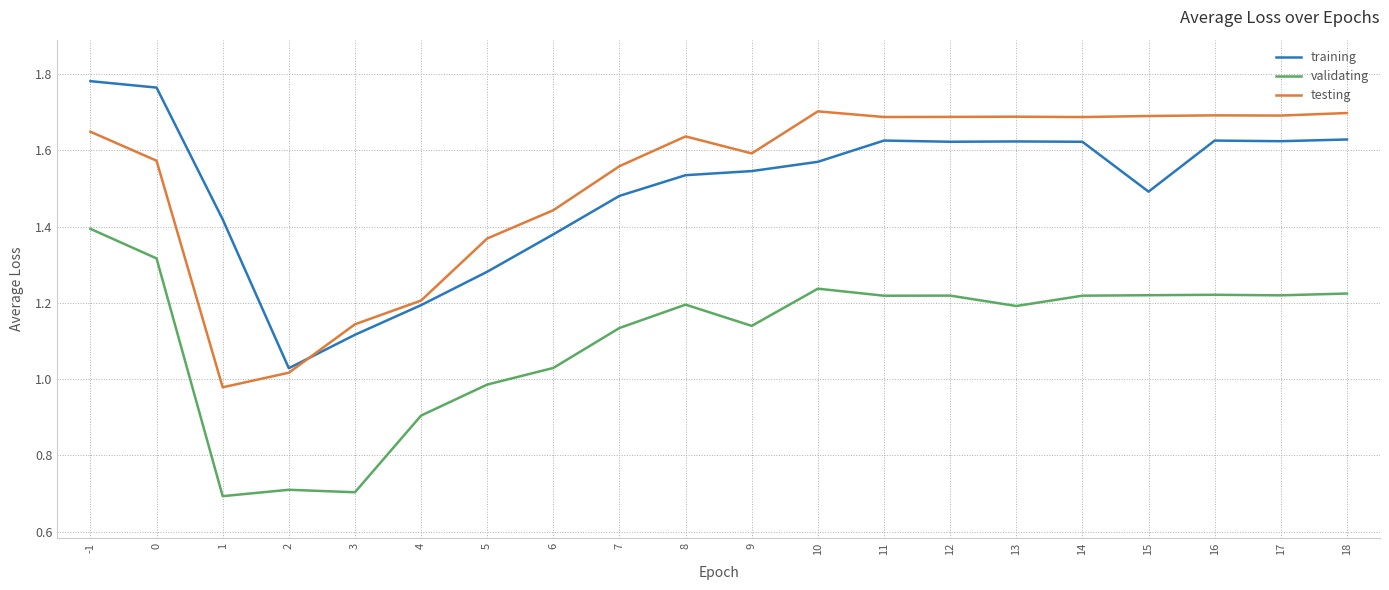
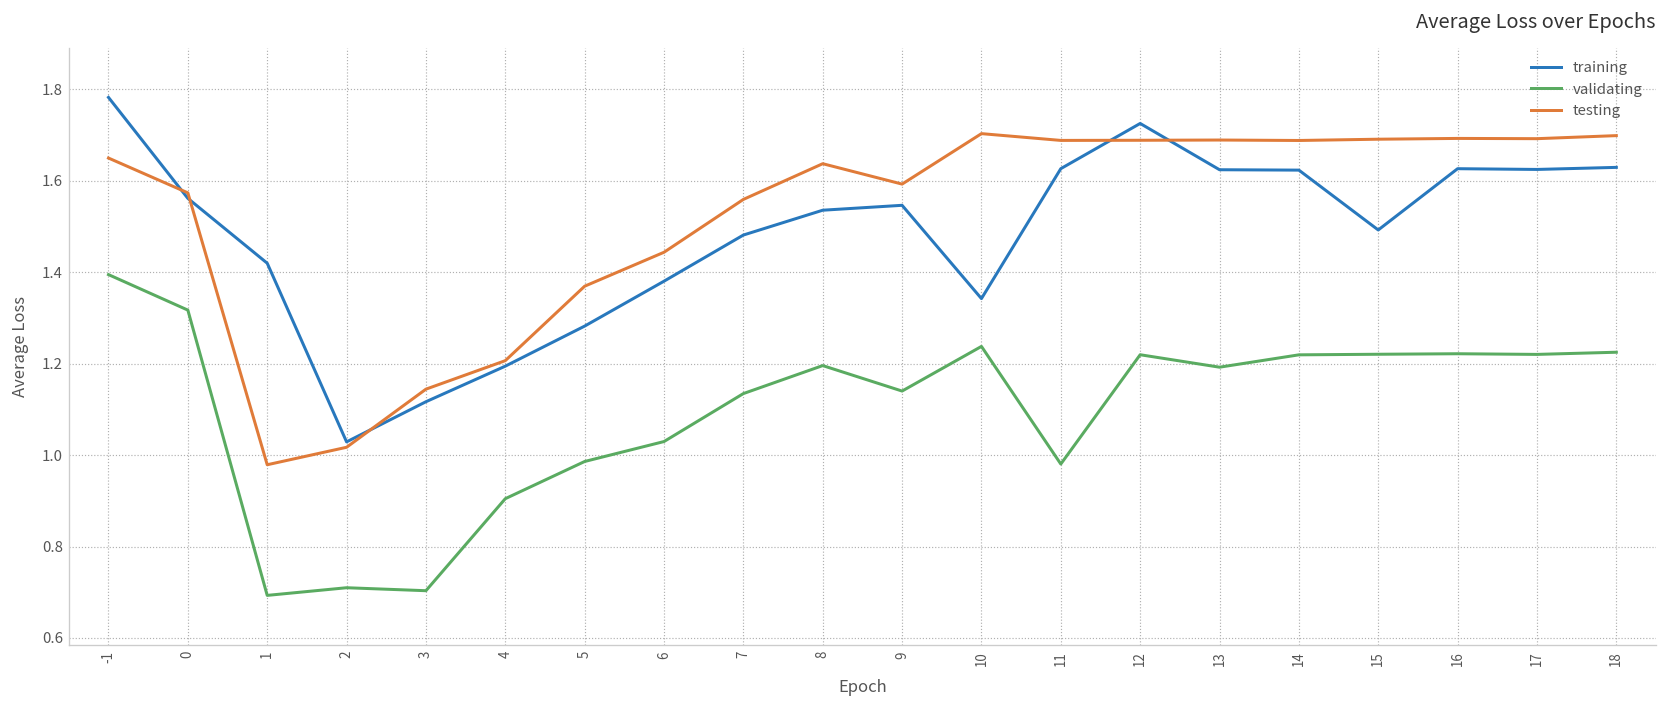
training, 0: 1.76 -> 1.56
training, 10: 1.57 -> 1.34
validating, 11: 1.22 -> 0.98
training, 12: 1.62 -> 1.72
